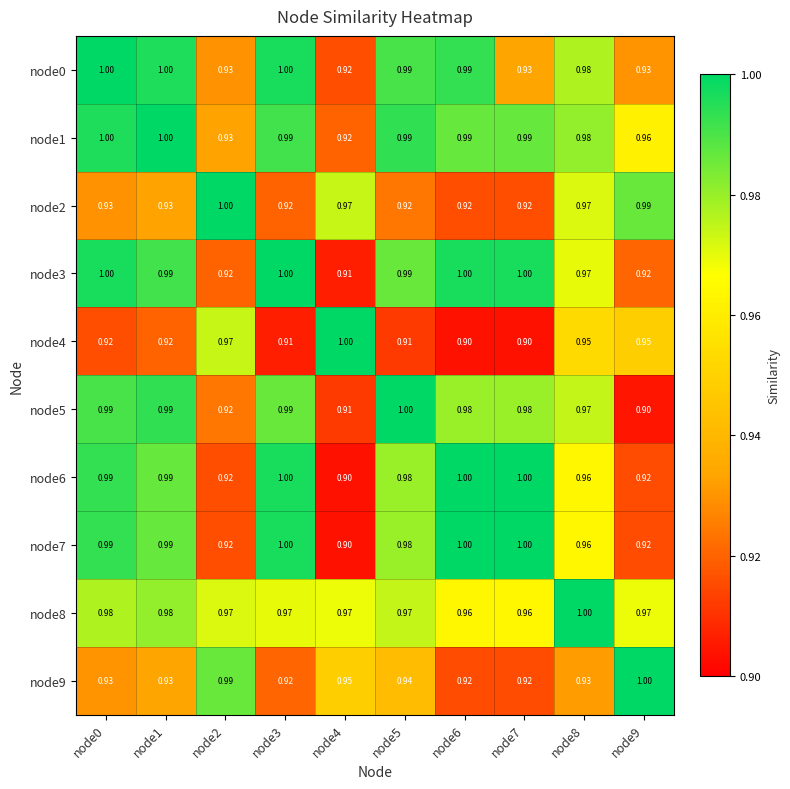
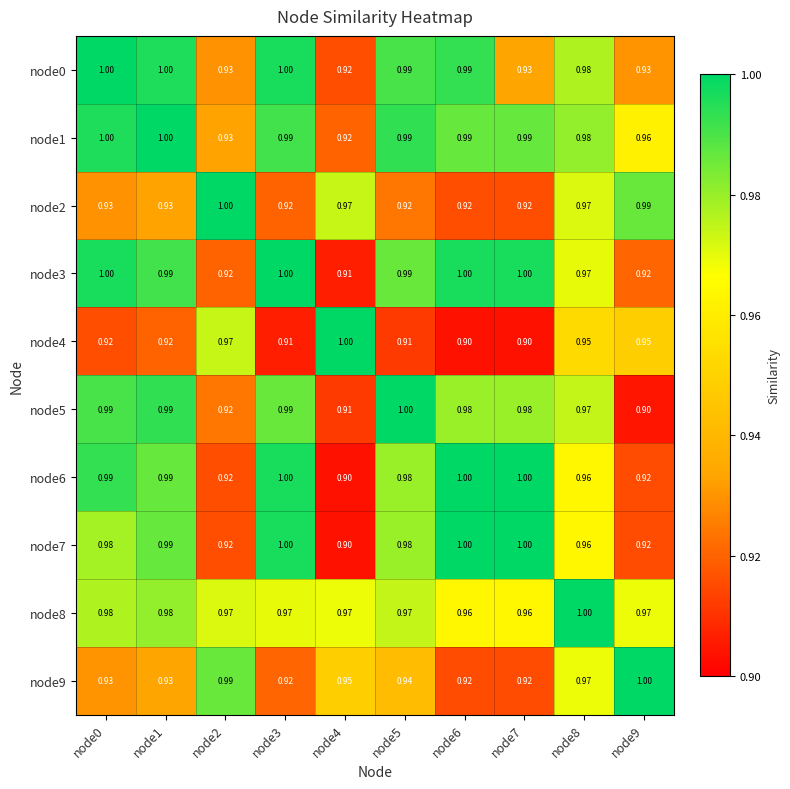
node7, node0: 0.99 -> 0.98
node9, node8: 0.93 -> 0.97
